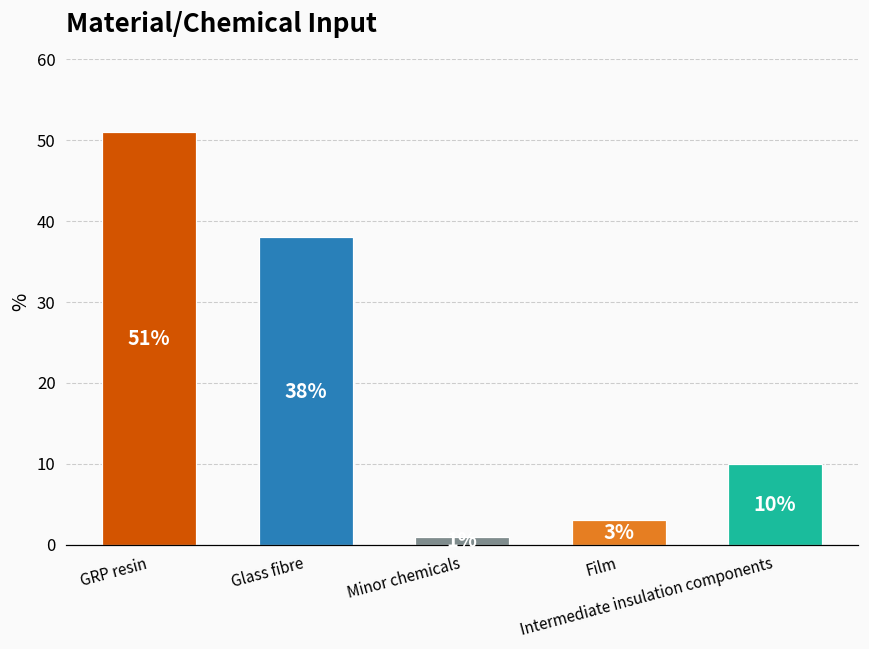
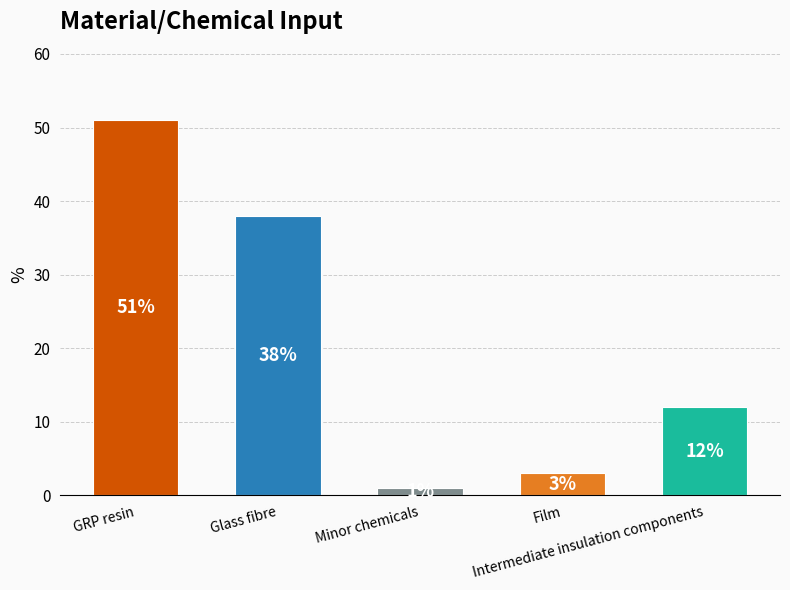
Intermediate insulation components: 10% -> 12%
